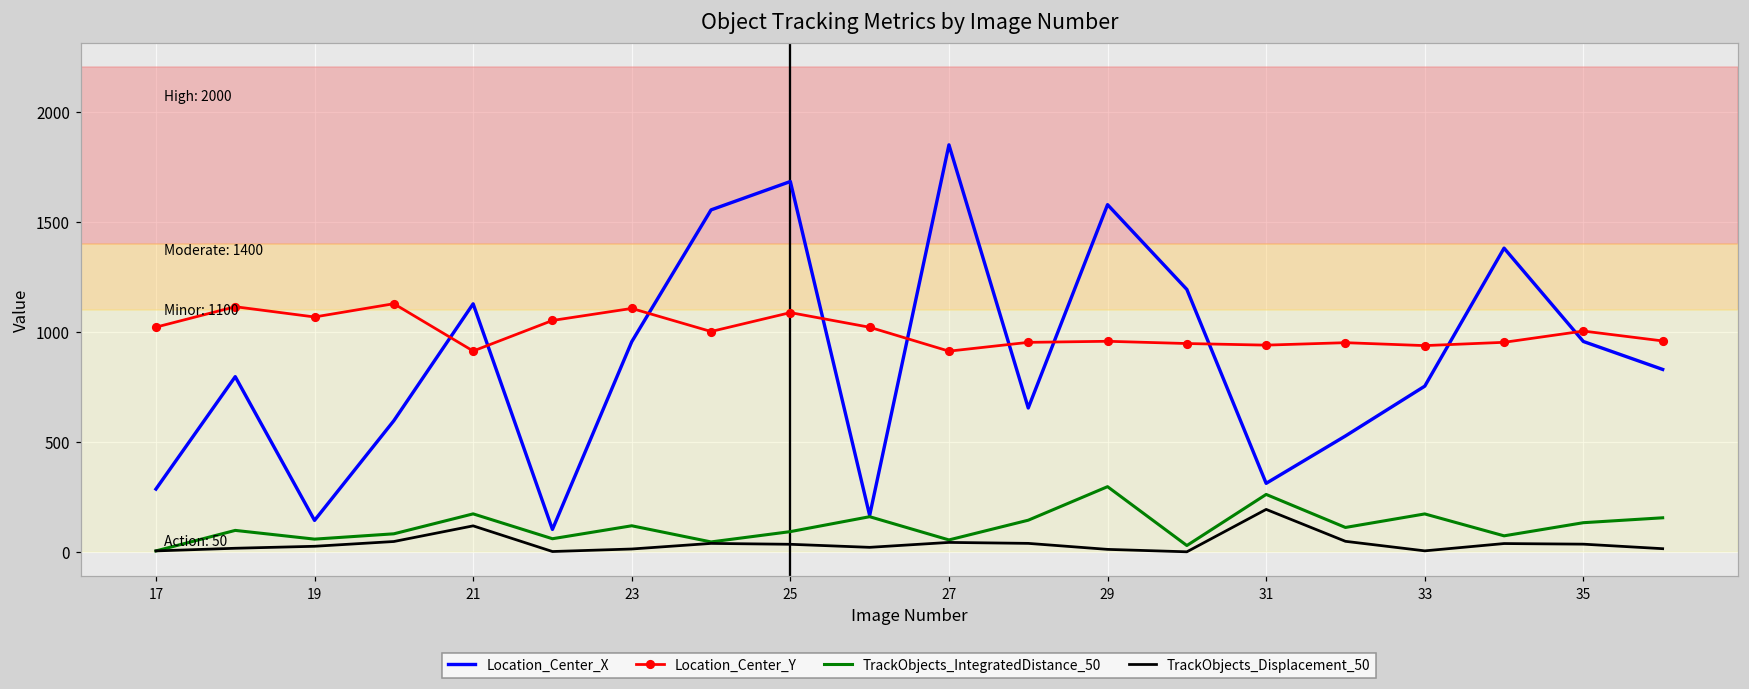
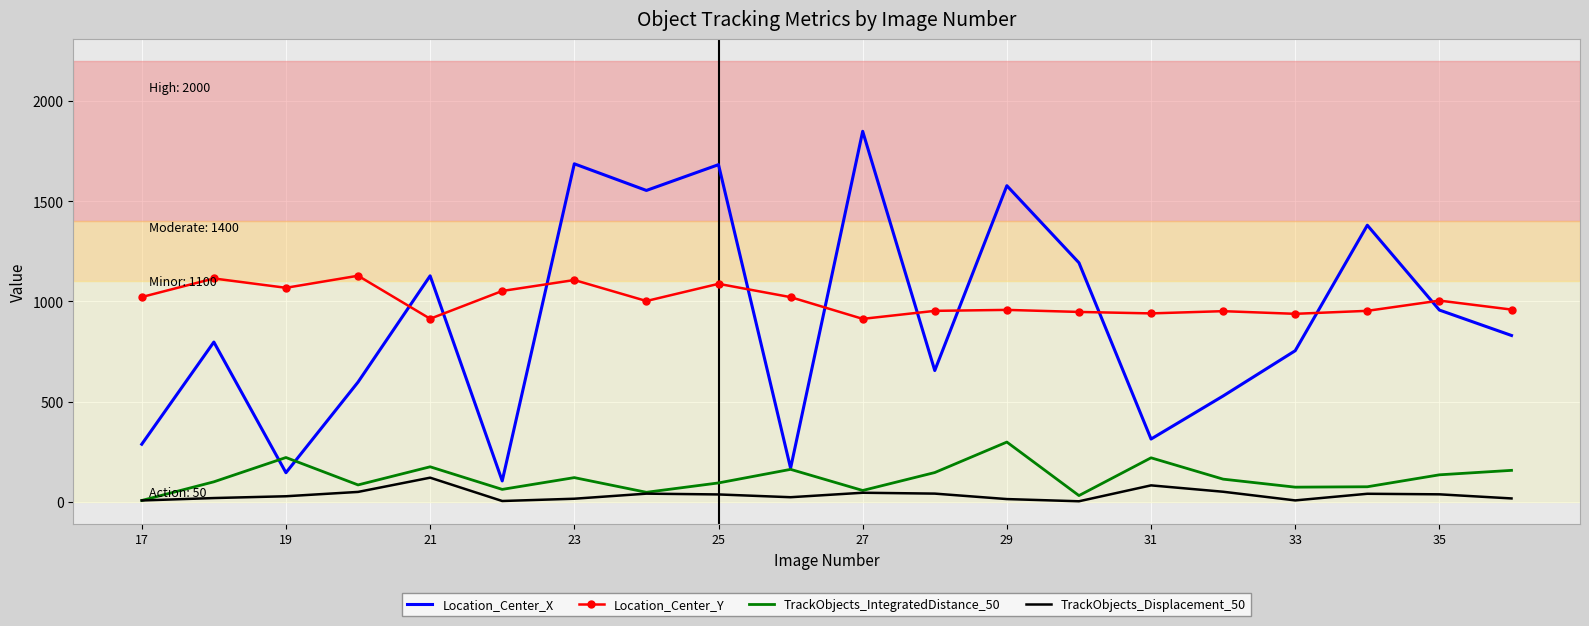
TrackObjects_IntegratedDistance_50, 19: 60 -> 220
Location_Center_X, 23: 960 -> 1690
TrackObjects_IntegratedDistance_50, 31: 260 -> 220
TrackObjects_Displacement_50, 31: 190 -> 80
TrackObjects_IntegratedDistance_50, 33: 170 -> 70
